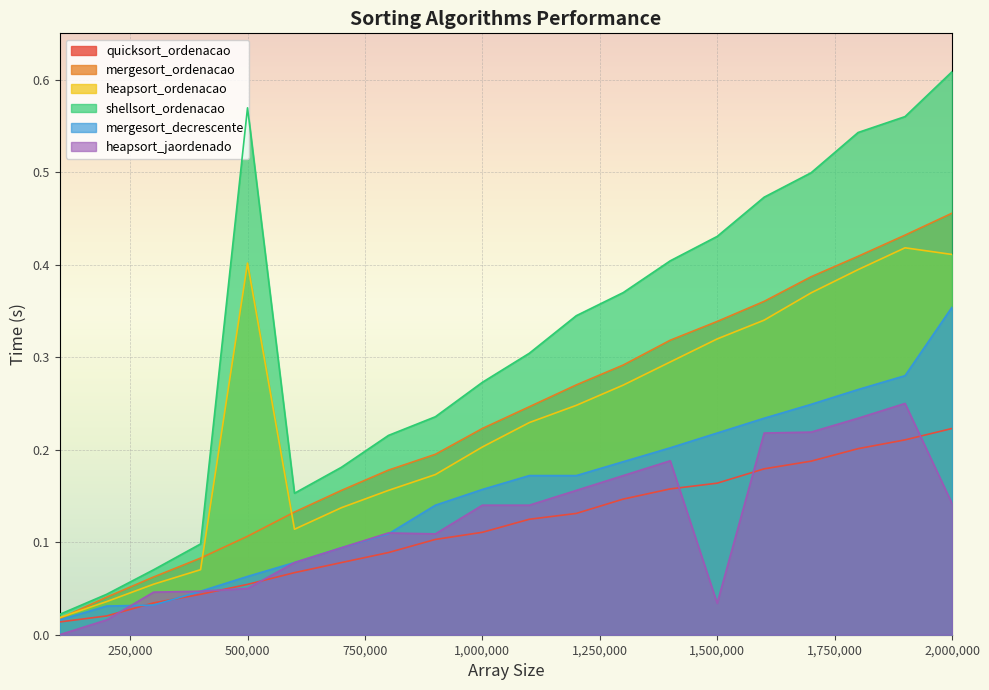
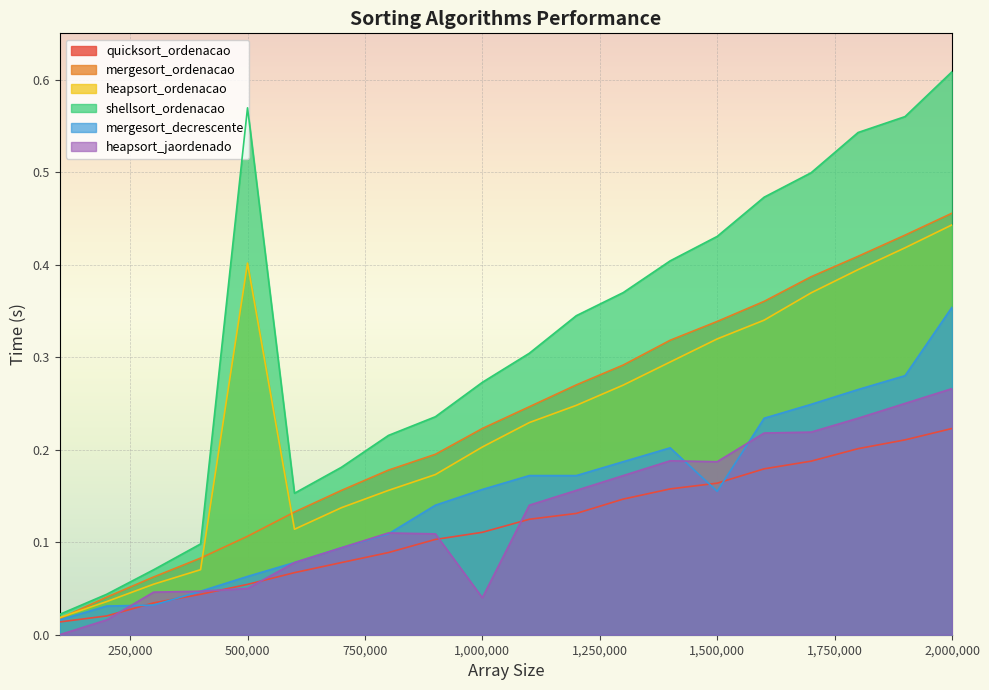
heapsort_jaordenado, 1,000,000: 0.14 -> 0.04
mergesort_decrescente, 1,500,000: 0.22 -> 0.16
heapsort_jaordenado, 1,500,000: 0.03 -> 0.19
heapsort_ordenacao, 2,000,000: 0.41 -> 0.44
heapsort_jaordenado, 2,000,000: 0.14 -> 0.27
